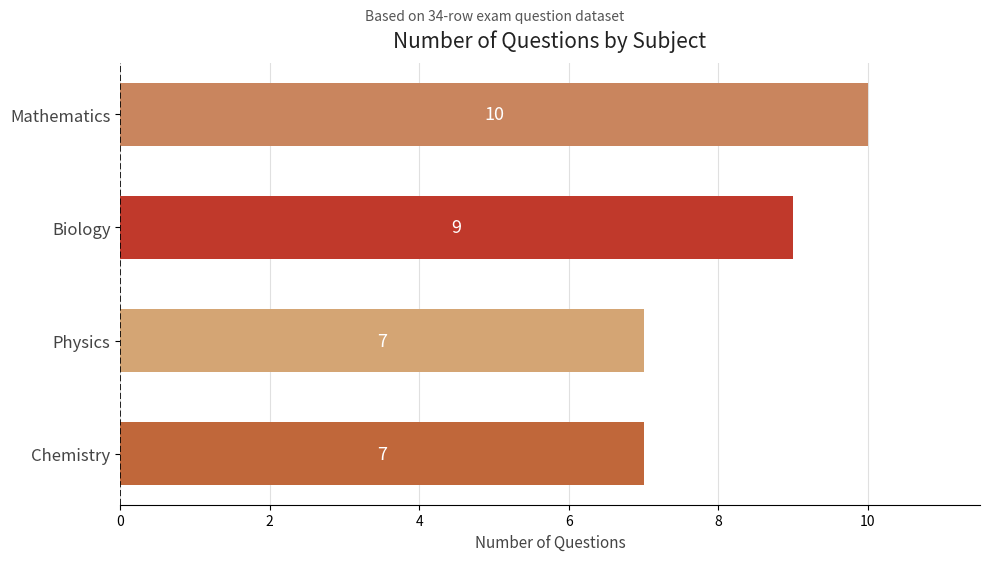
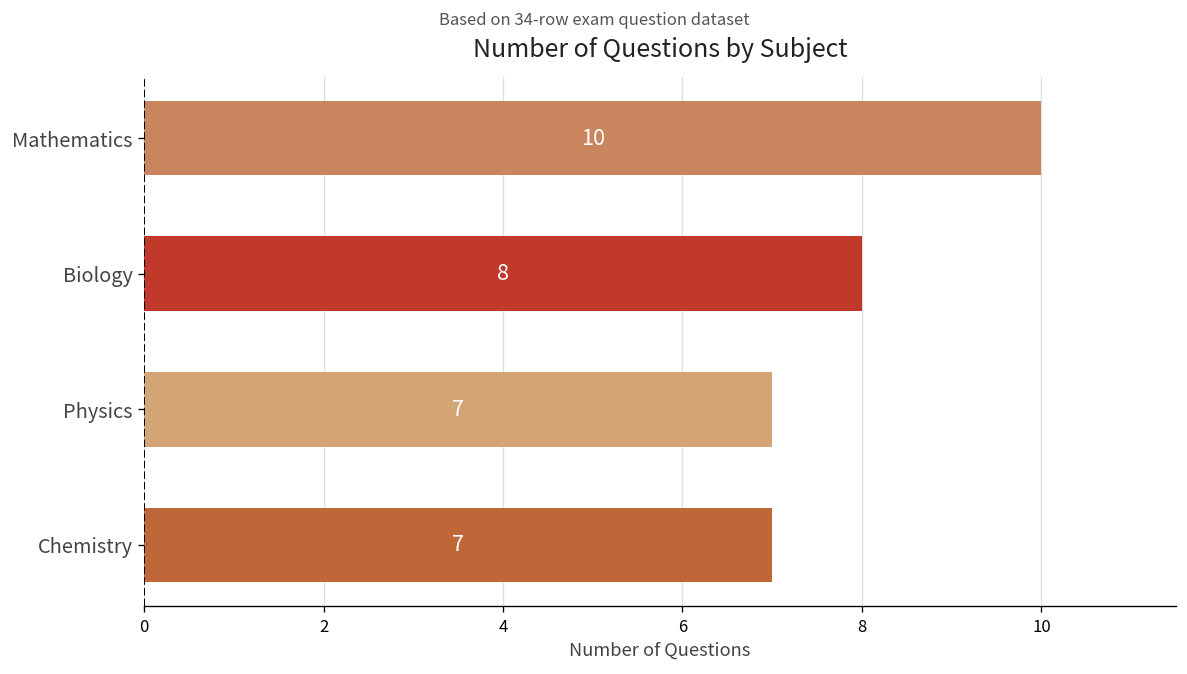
Biology: 9 -> 8
